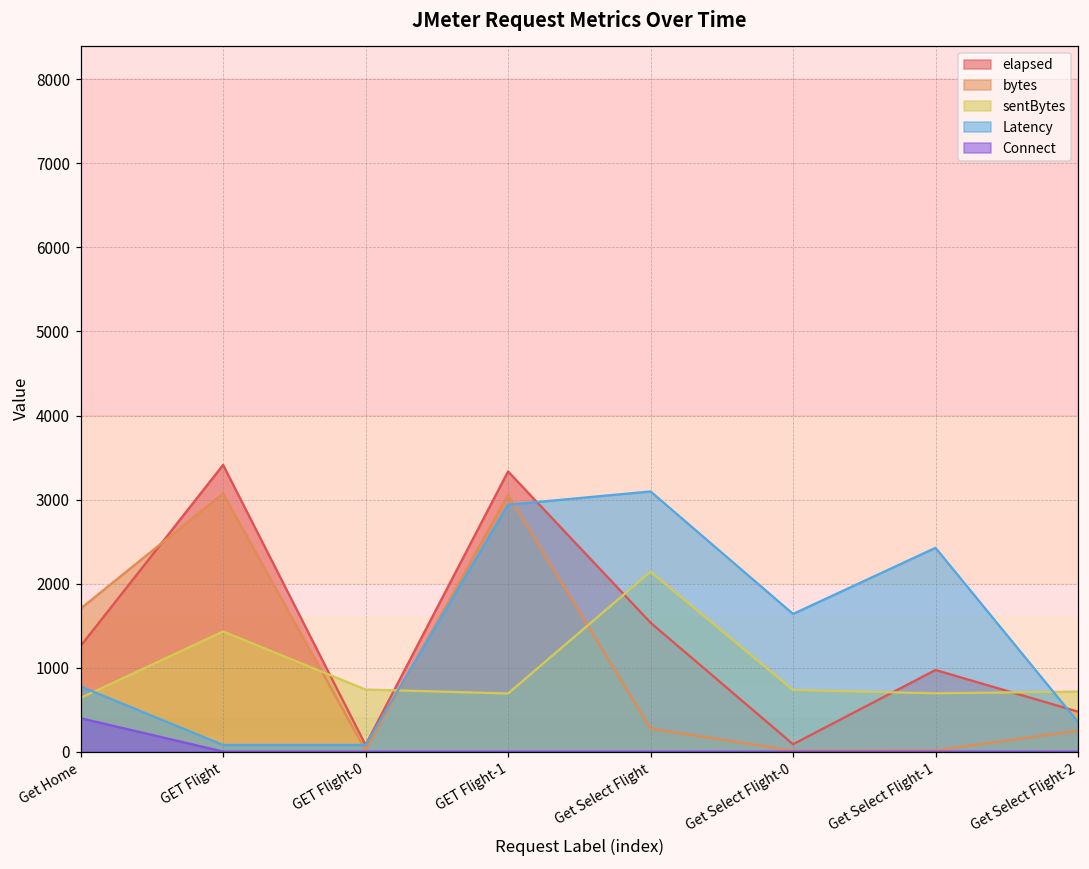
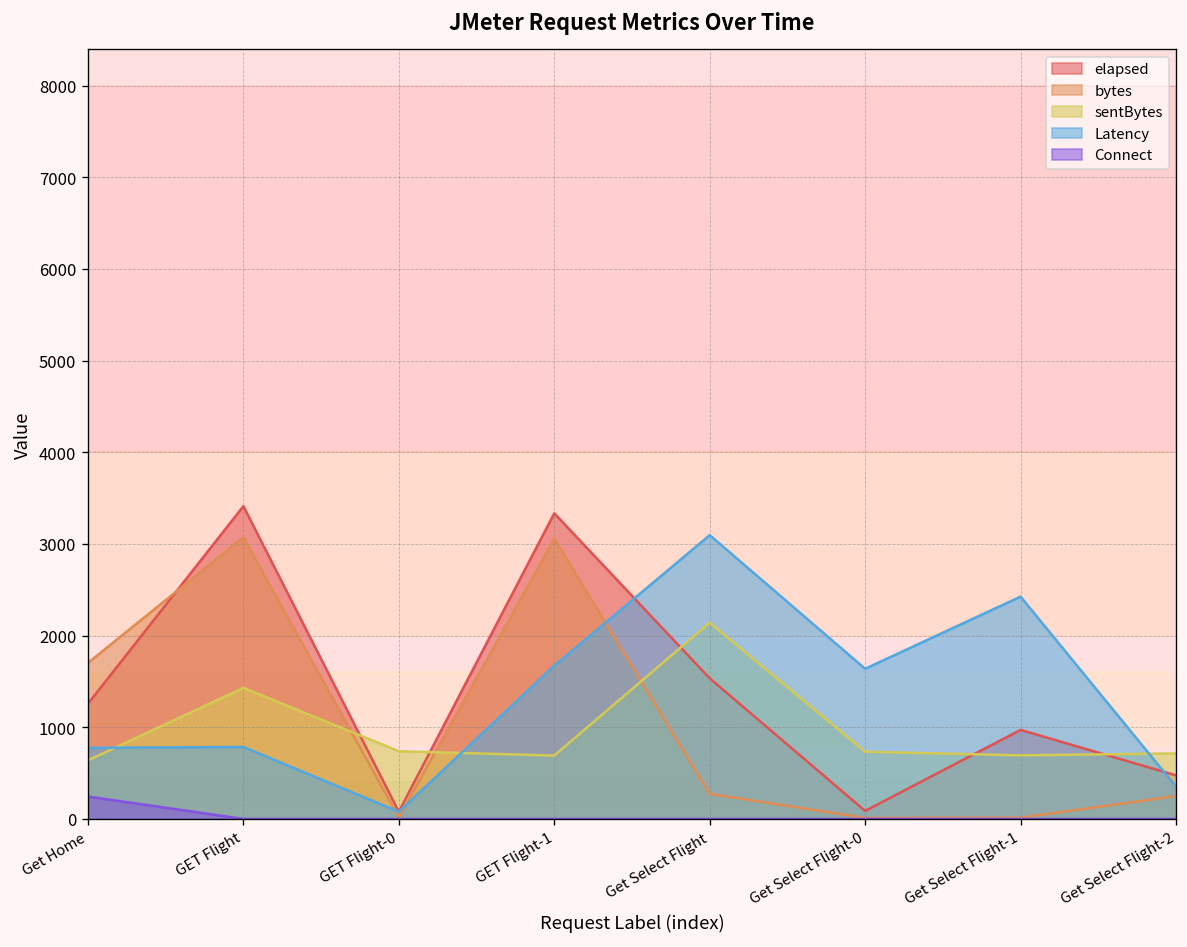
Connect, Get Home: 400 -> 200
Latency, GET Flight: 100 -> 800
Latency, GET Flight-1: 2900 -> 1700
